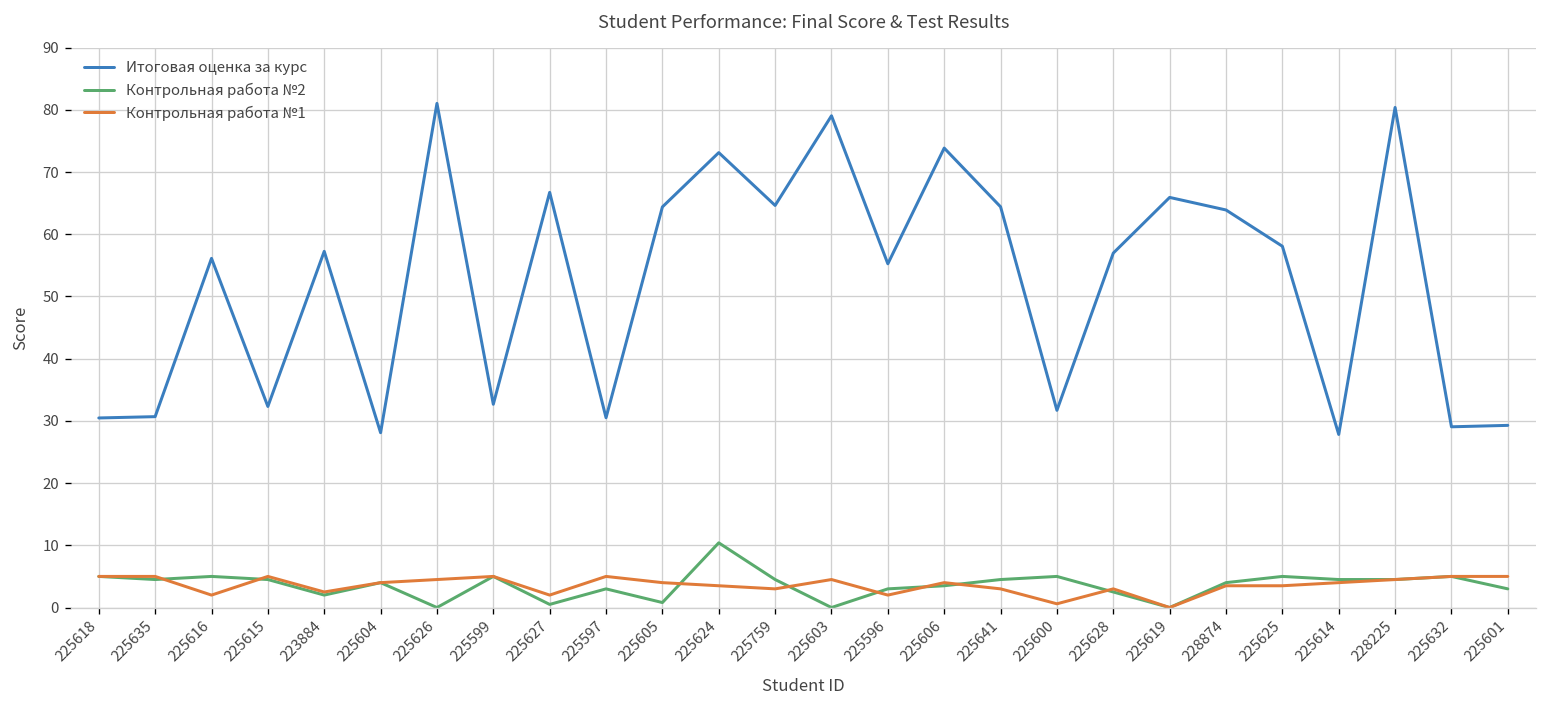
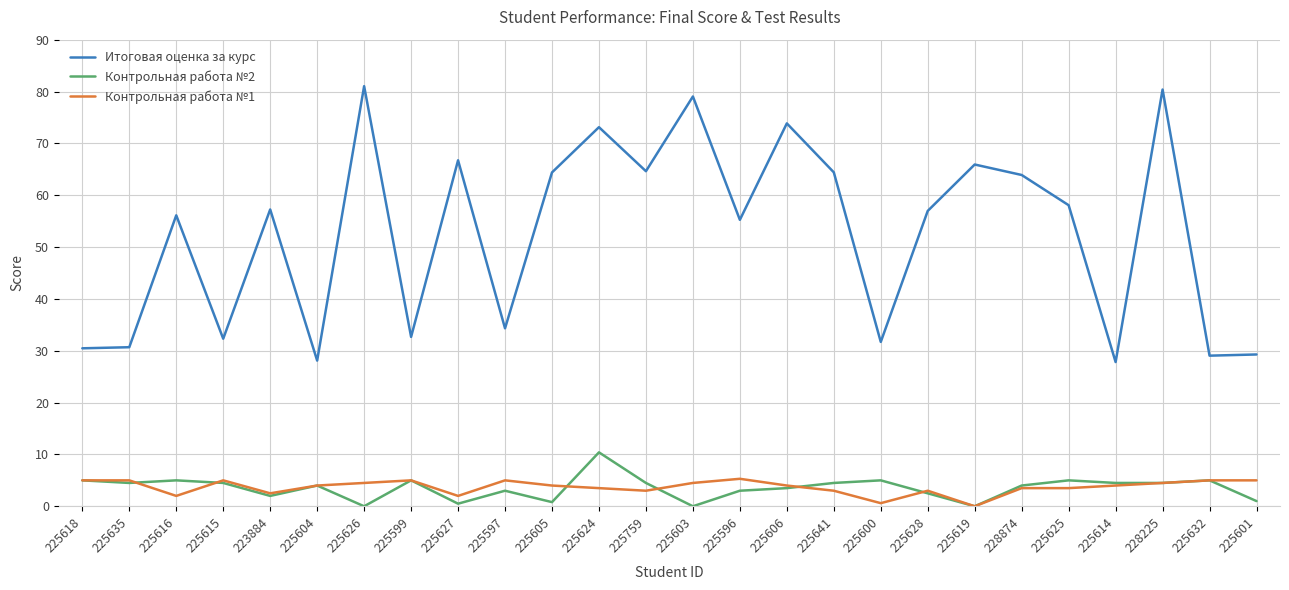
Итоговая оценка за курс, 225597: 31 -> 34
Контрольная работа №1, 225596: 2 -> 5
Контрольная работа №2, 225601: 3 -> 1
